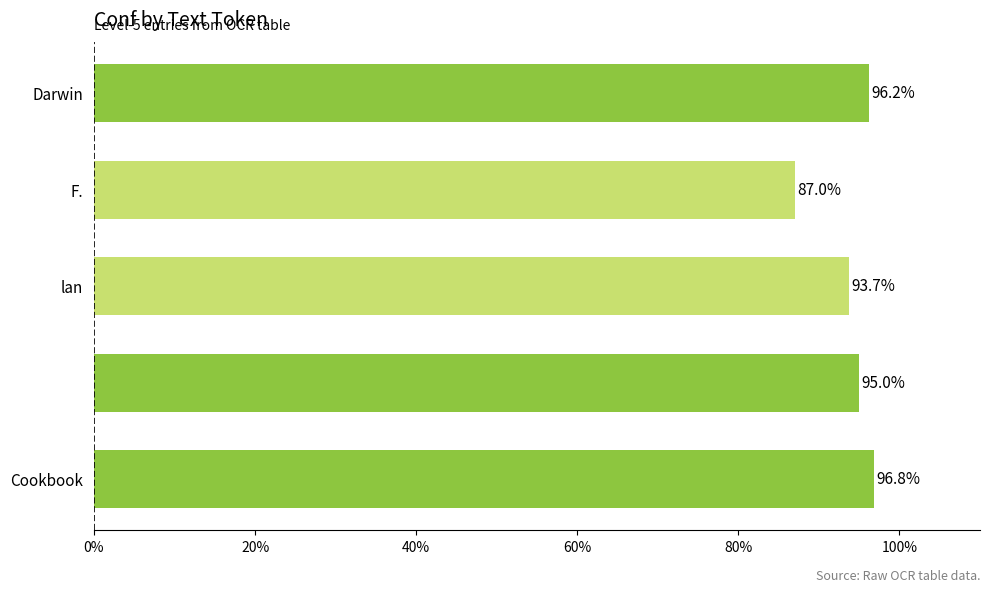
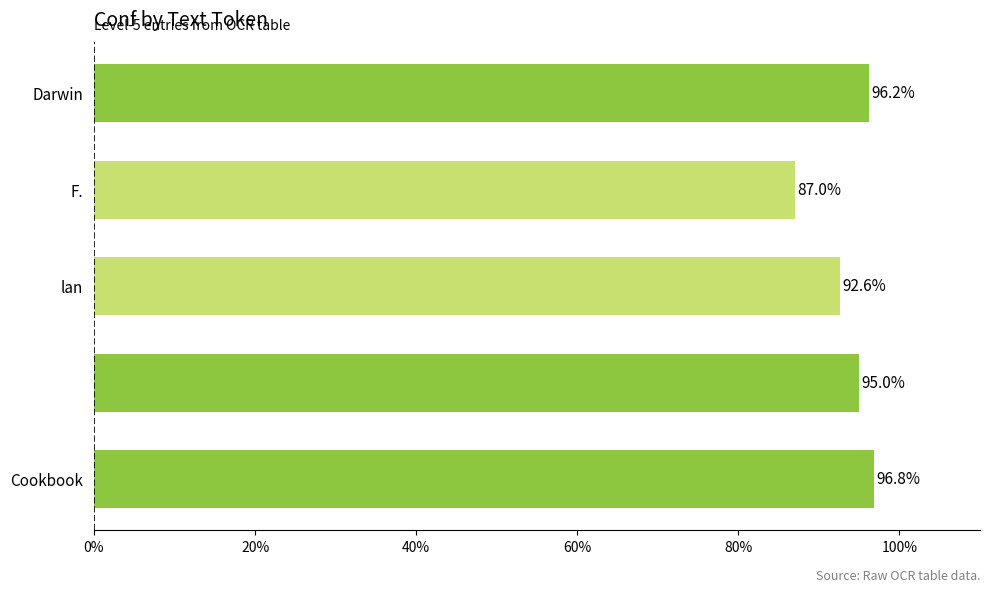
lan: 93.7% -> 92.6%
